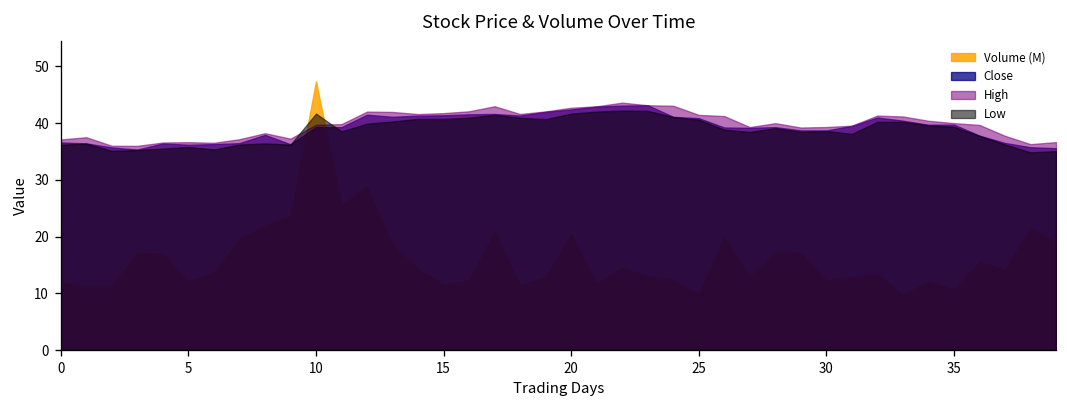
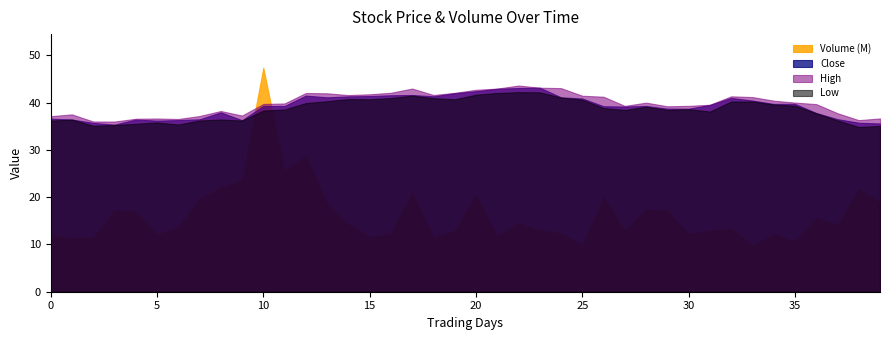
Low, 10: 42 -> 38
